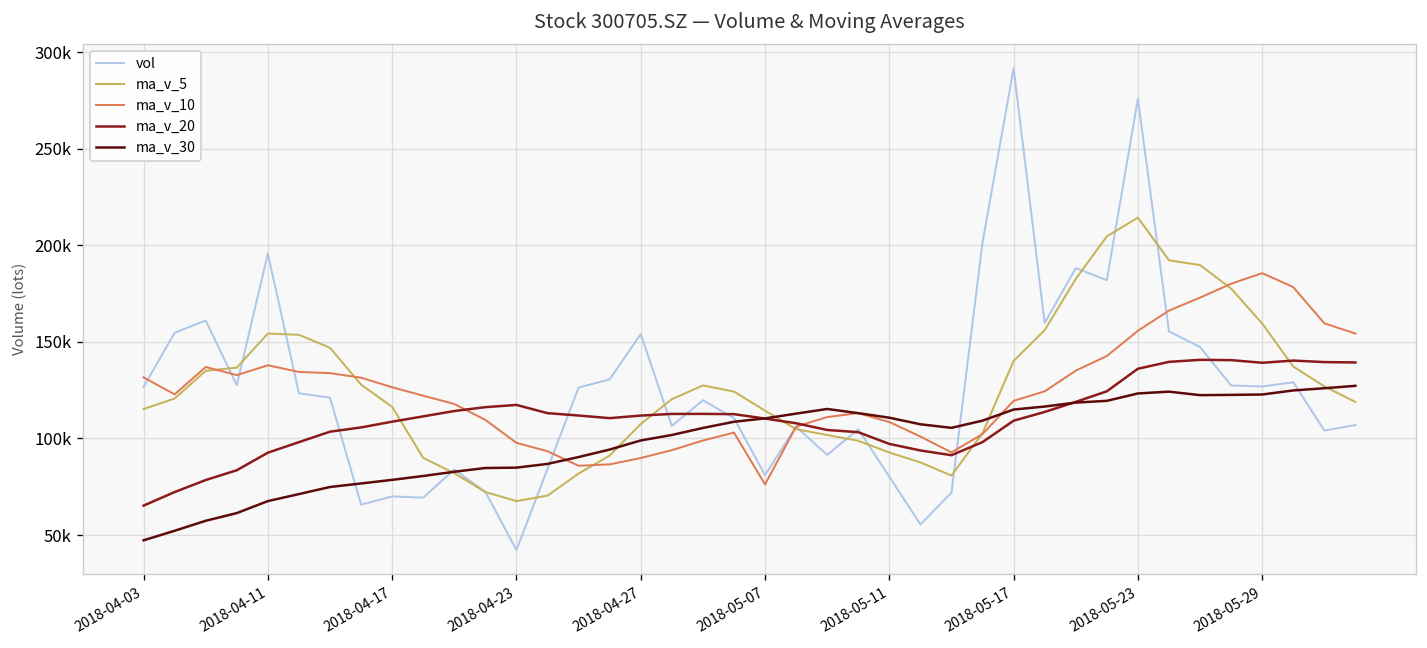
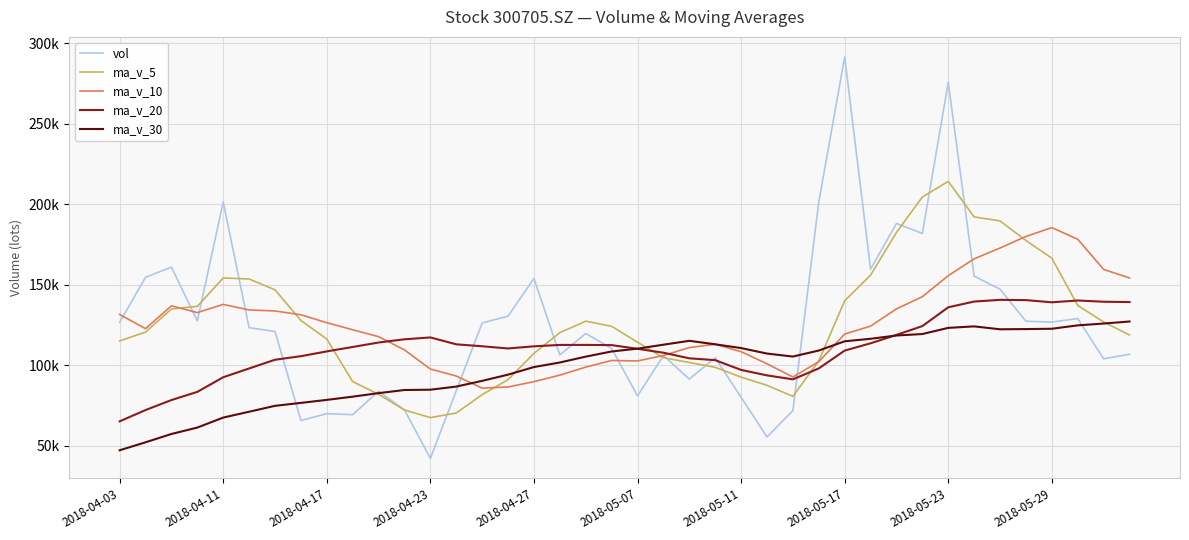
vol, 2018-04-11: 196000 -> 202000
ma_v_10, 2018-05-07: 76000 -> 103000
ma_v_5, 2018-05-29: 159000 -> 167000
